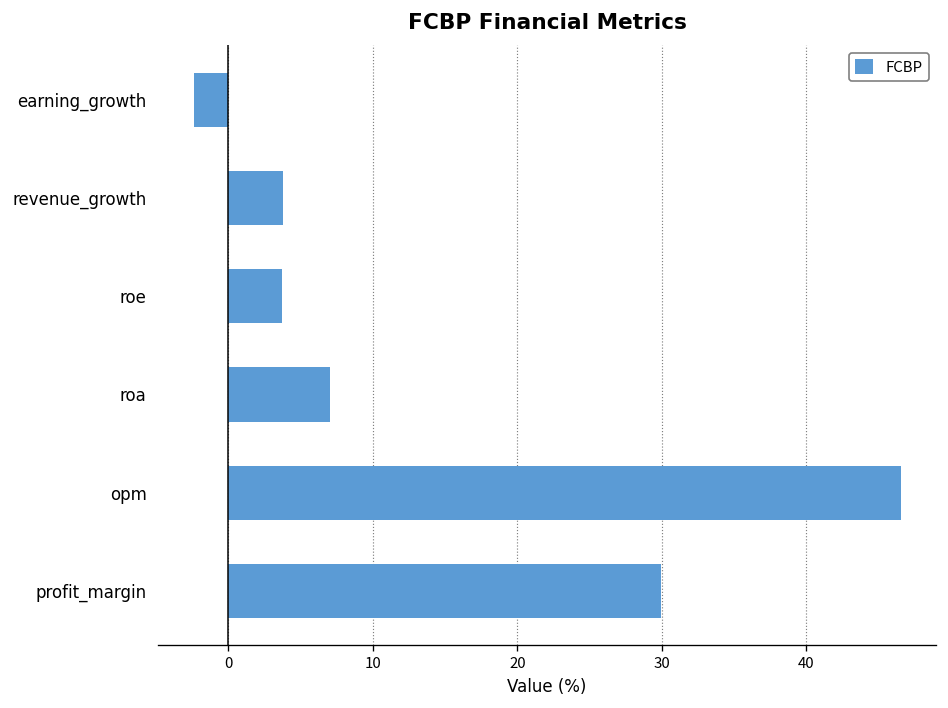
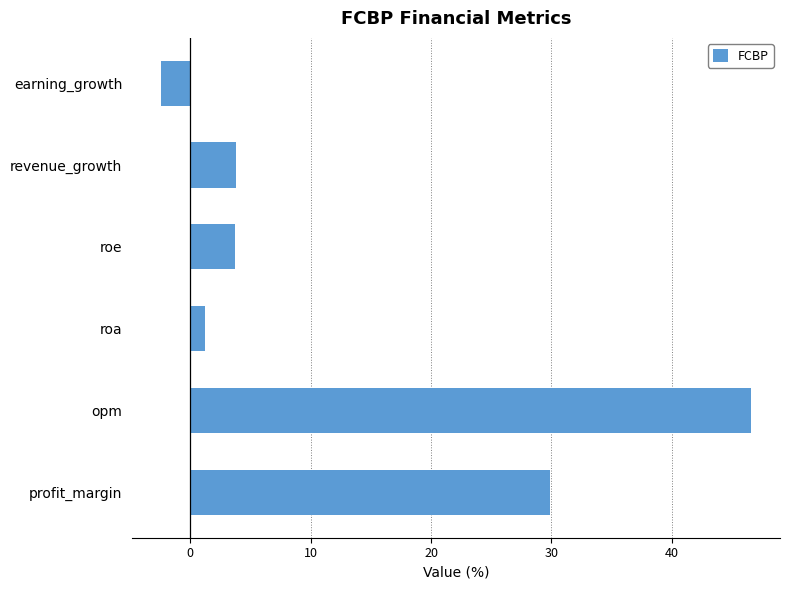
roa: 7.1 -> 1.2
